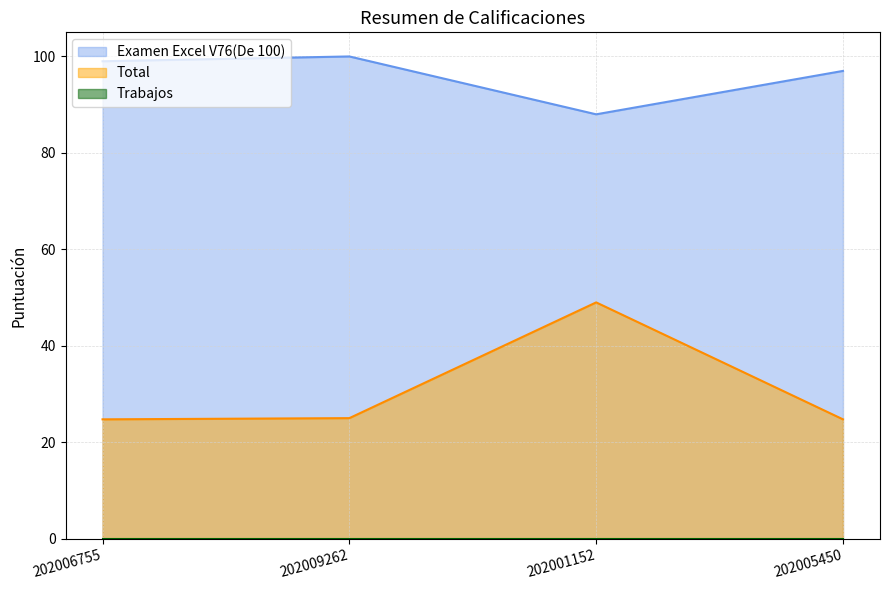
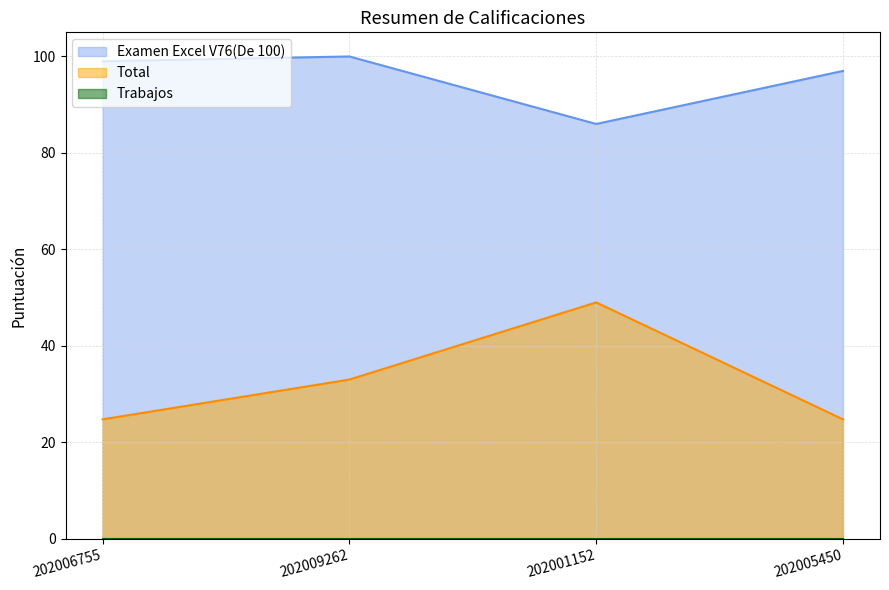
Total, 202009262: 25 -> 33
Examen Excel V76(De 100), 202001152: 88 -> 86
